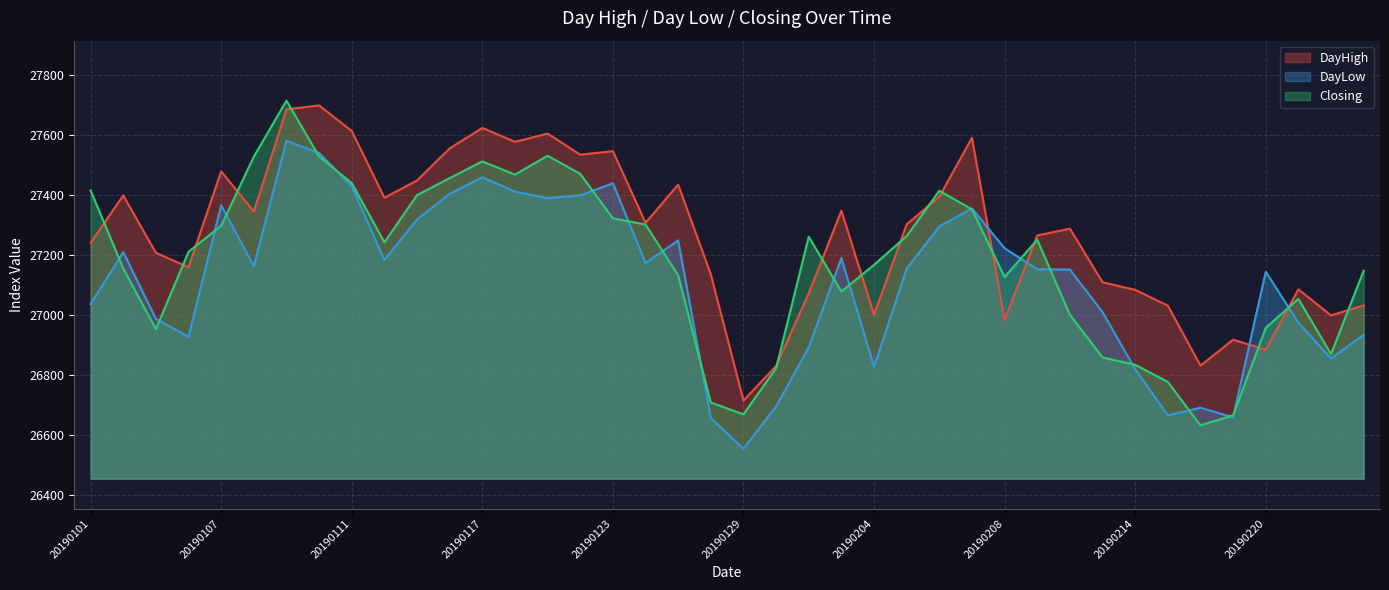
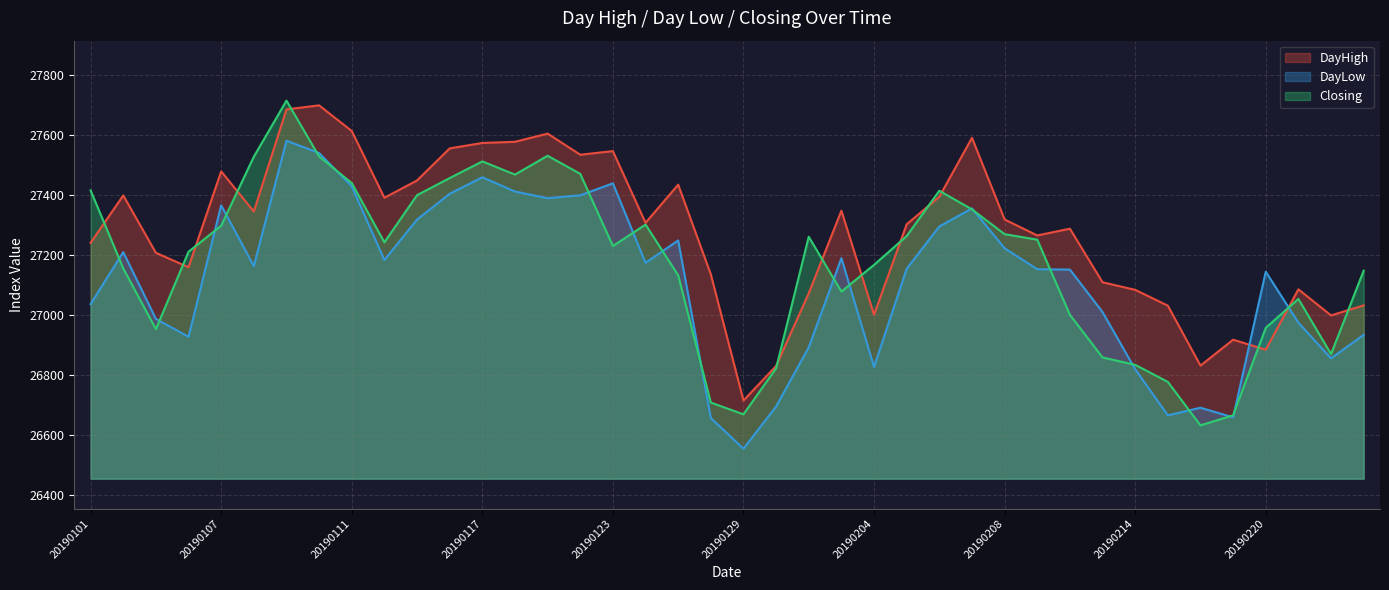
DayHigh, 20190117: 27620 -> 27570
Closing, 20190123: 27320 -> 27230
DayHigh, 20190208: 26980 -> 27320
Closing, 20190208: 27130 -> 27270
